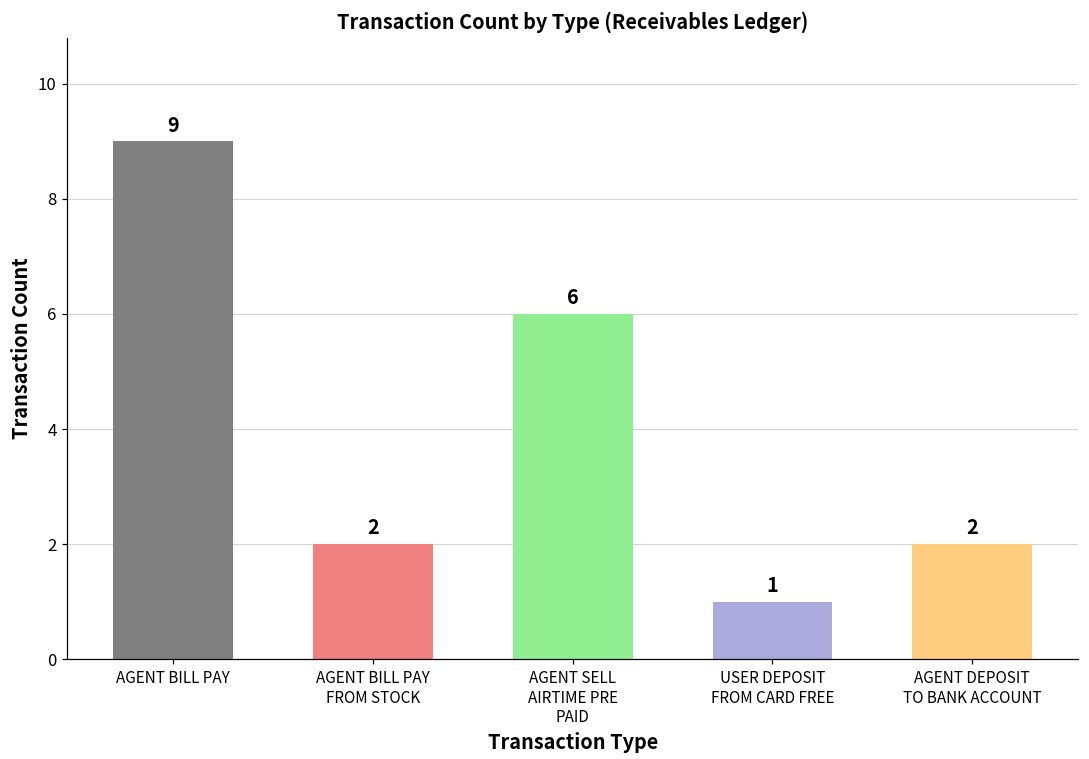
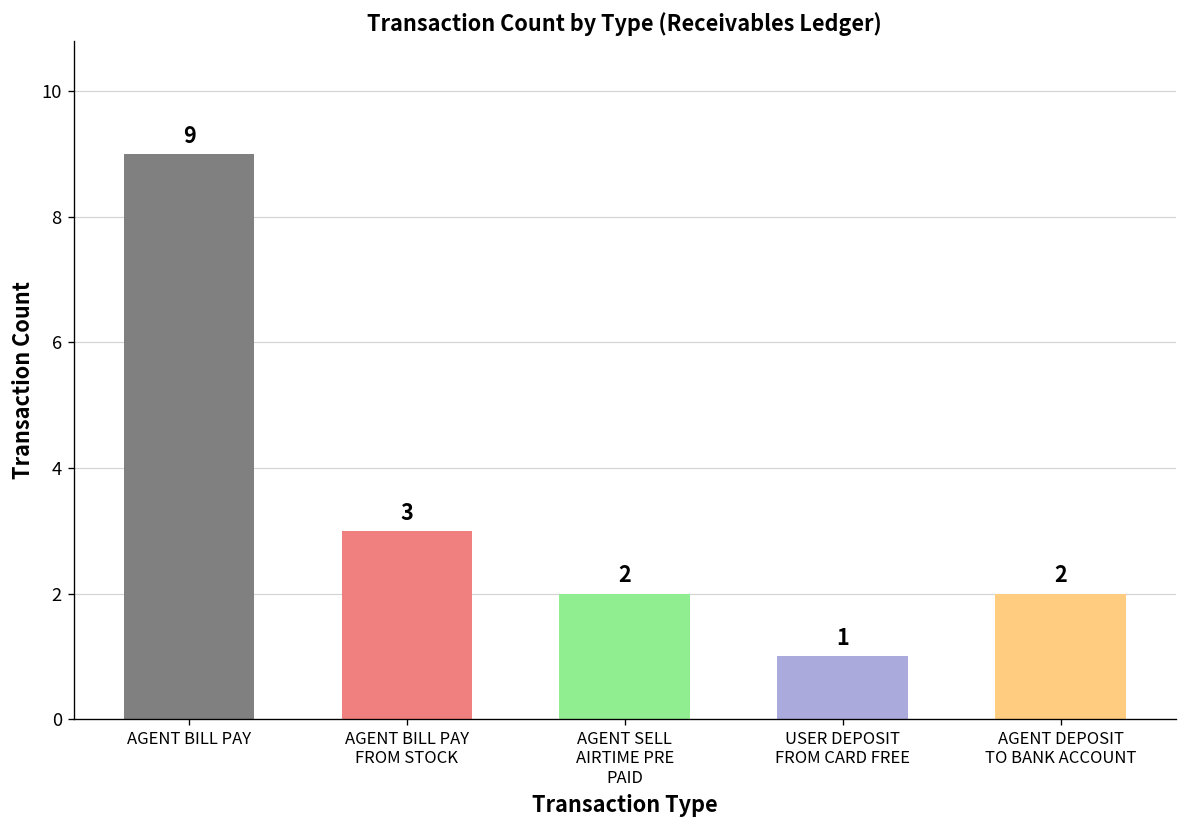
AGENT BILL PAY FROM STOCK: 2 -> 3
AGENT SELL AIRTIME PRE PAID: 6 -> 2
